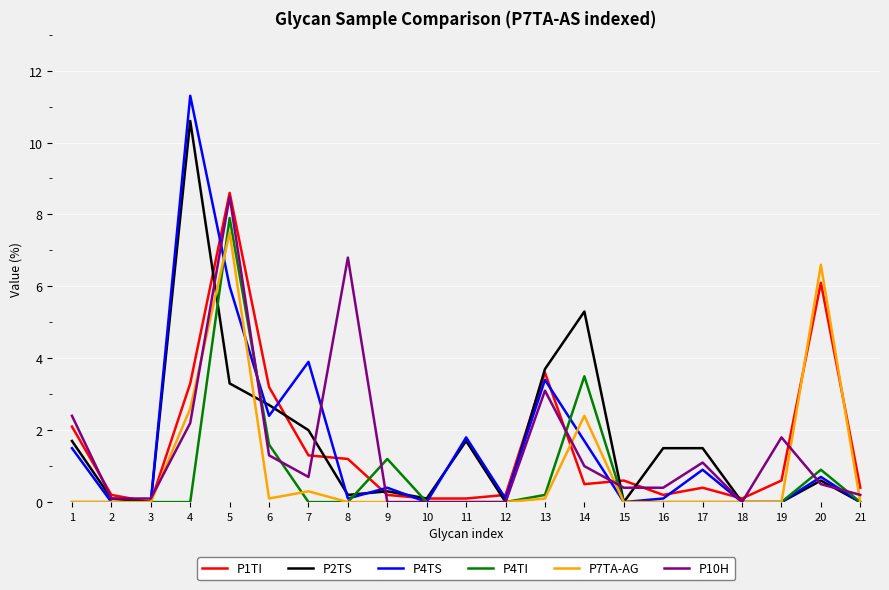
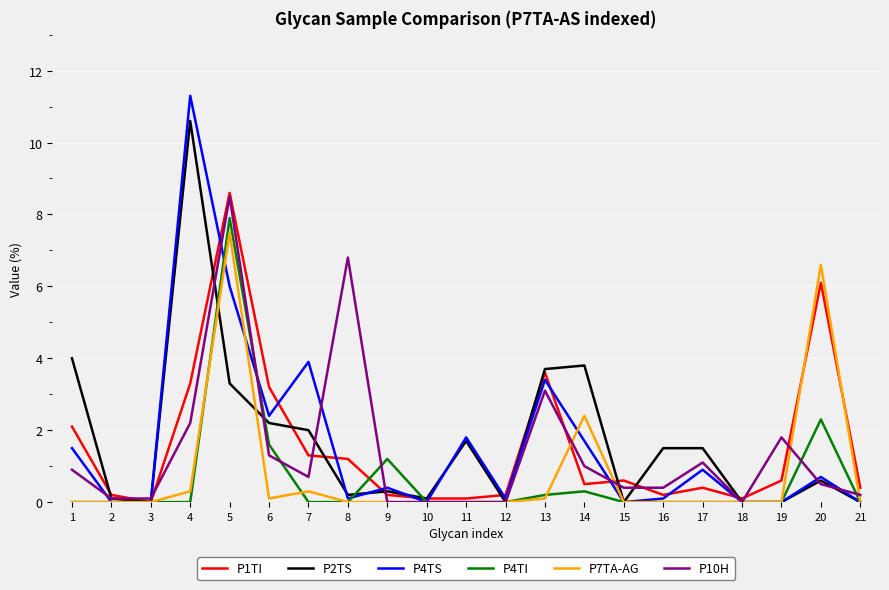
P2TS, 1: 1.7 -> 4.0
P10H, 1: 2.4 -> 0.9
P7TA-AG, 4: 2.6 -> 0.3
P2TS, 6: 2.7 -> 2.2
P2TS, 14: 5.3 -> 3.8
P4TI, 14: 3.5 -> 0.3
P4TI, 20: 0.9 -> 2.3
